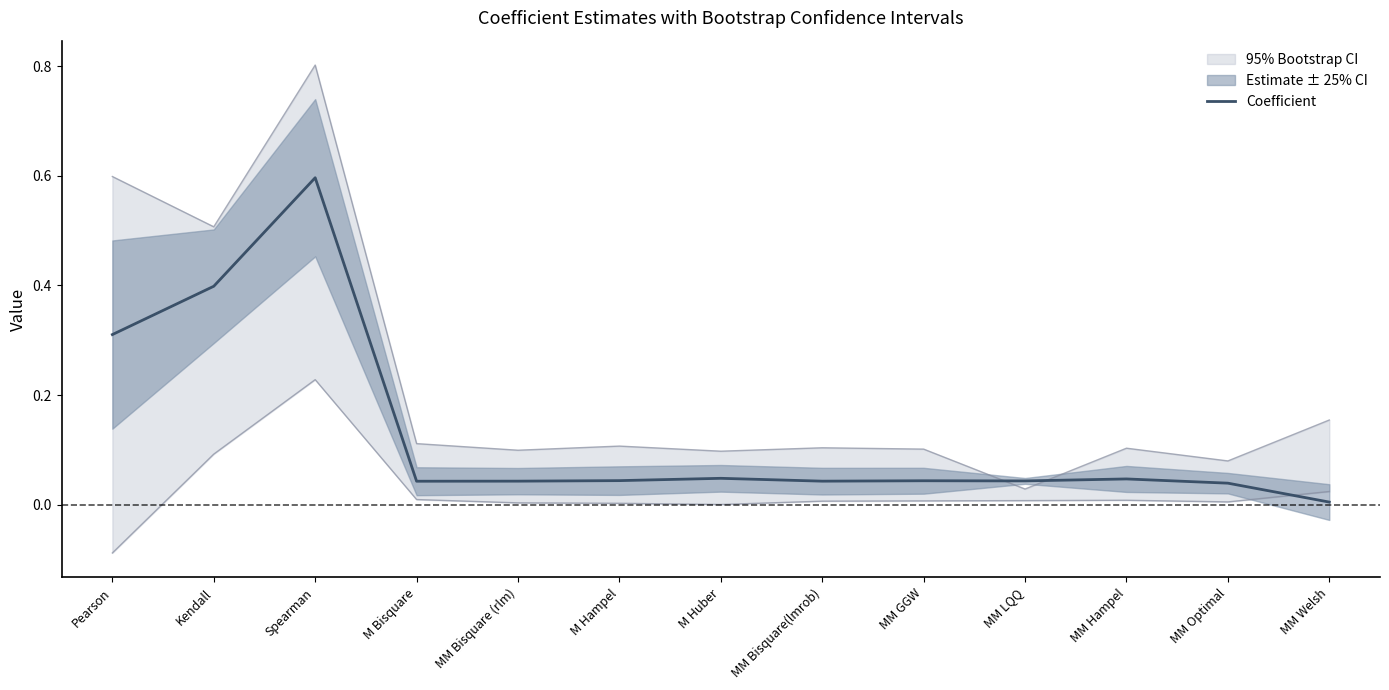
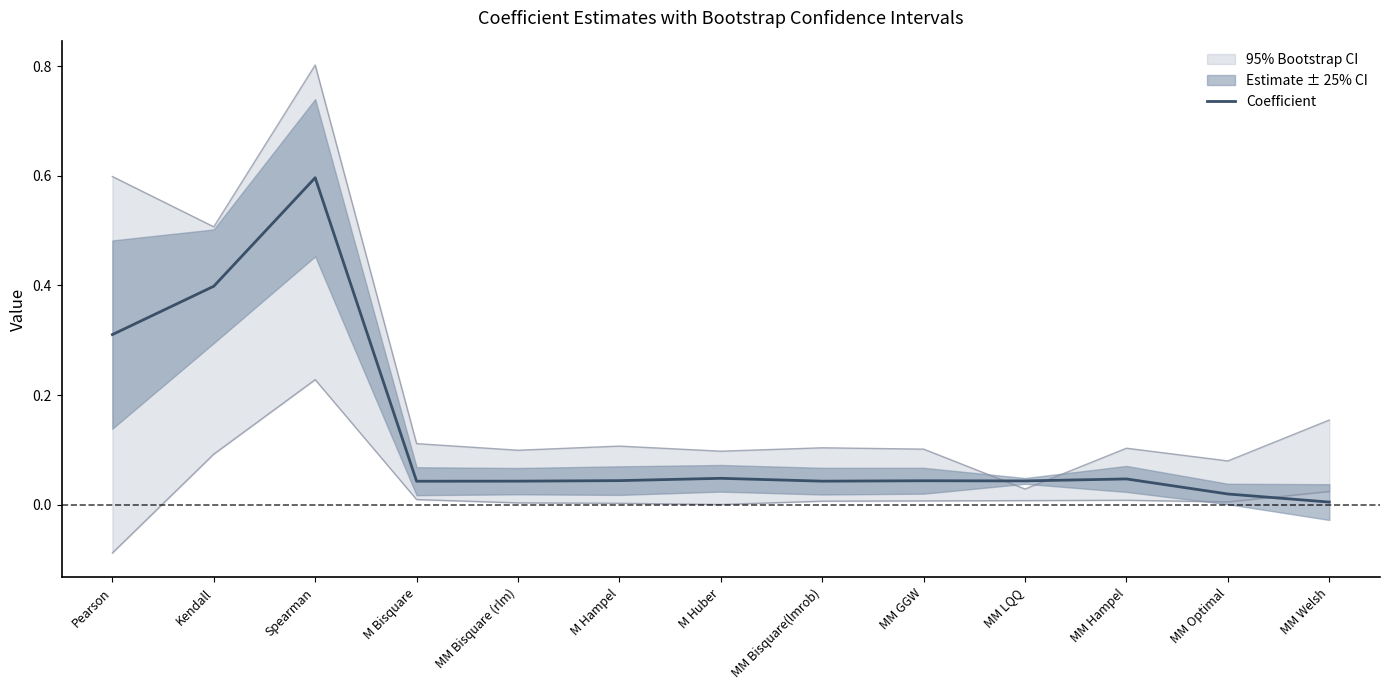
Coefficient, MM Optimal: 0.04 -> 0.02
